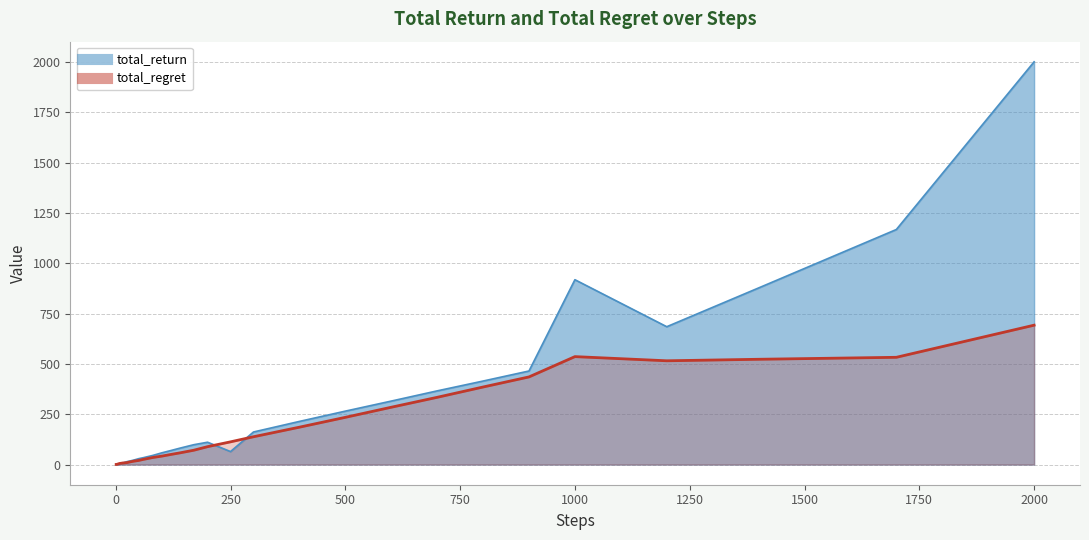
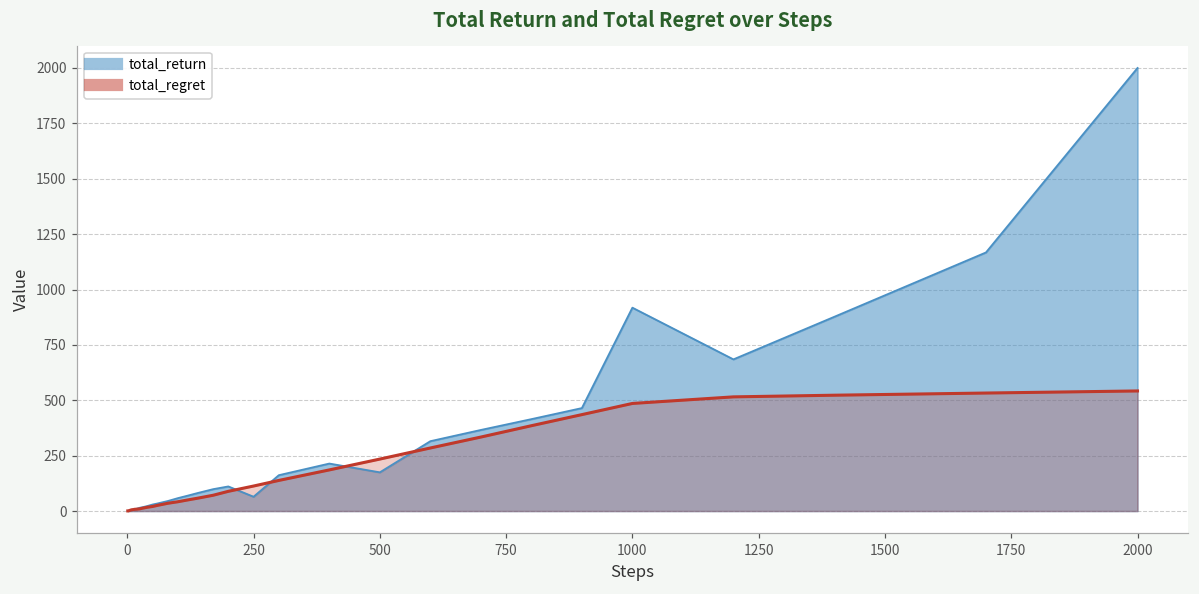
total_return, 500: 270 -> 170
total_regret, 1000: 540 -> 490
total_regret, 2000: 690 -> 540
